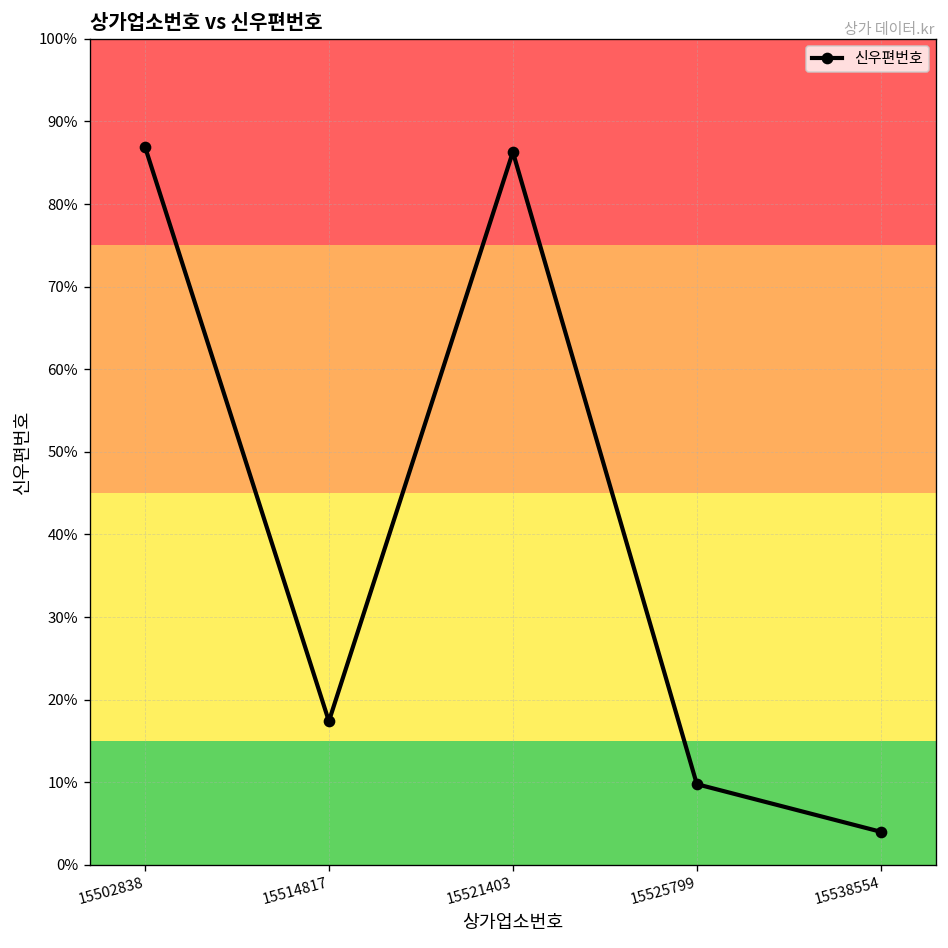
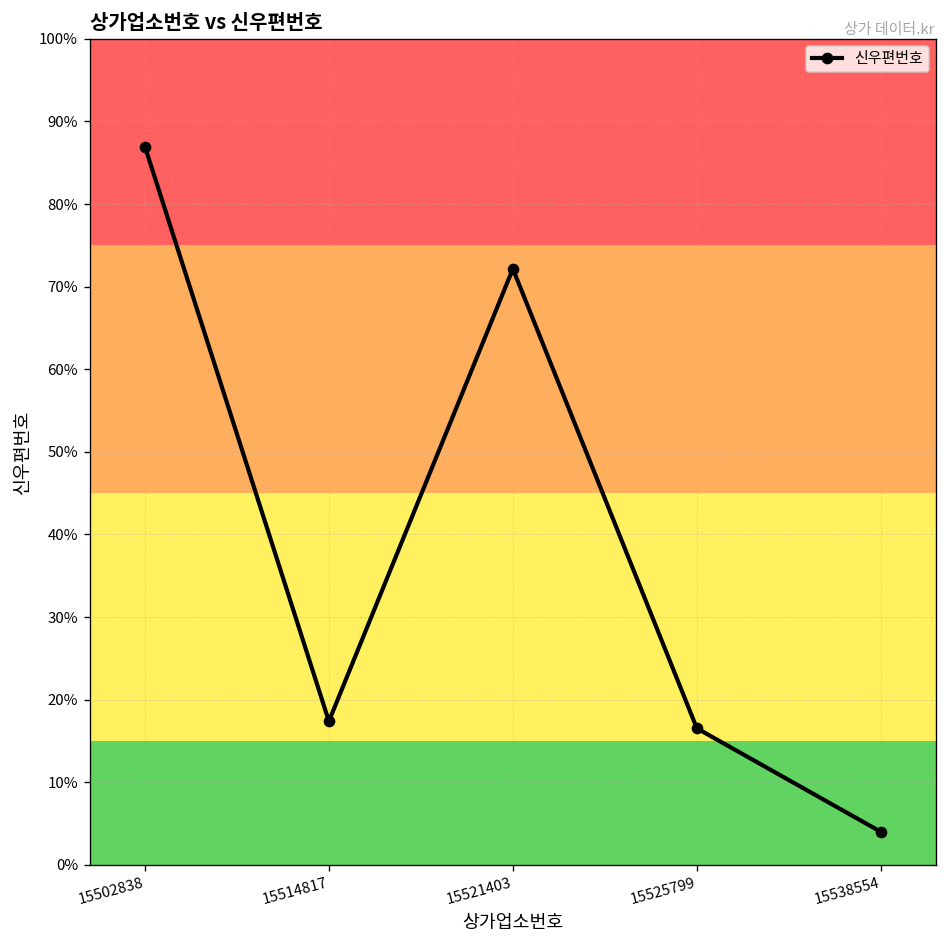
15521403: 86% -> 72%
15525799: 10% -> 17%
